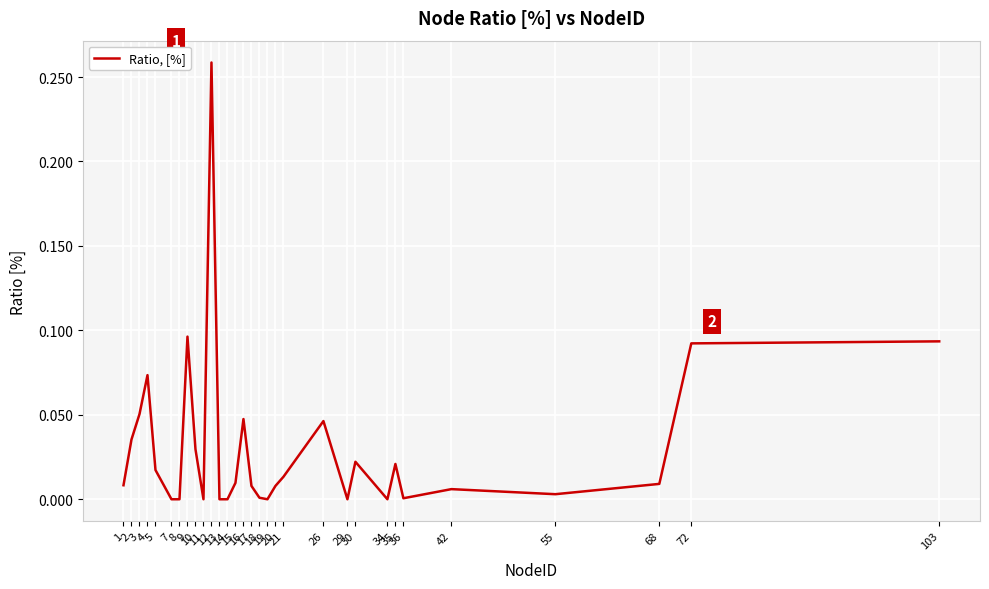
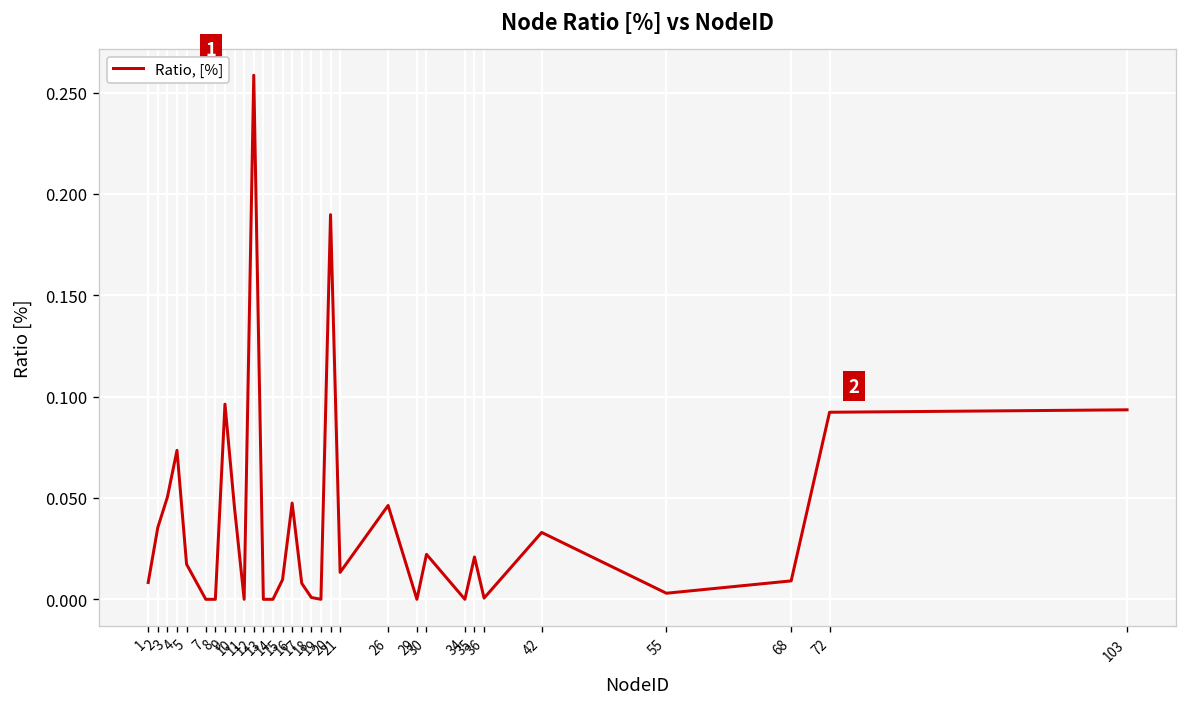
10: 0.030 -> 0.045
20: 0.008 -> 0.190
42: 0.006 -> 0.033
